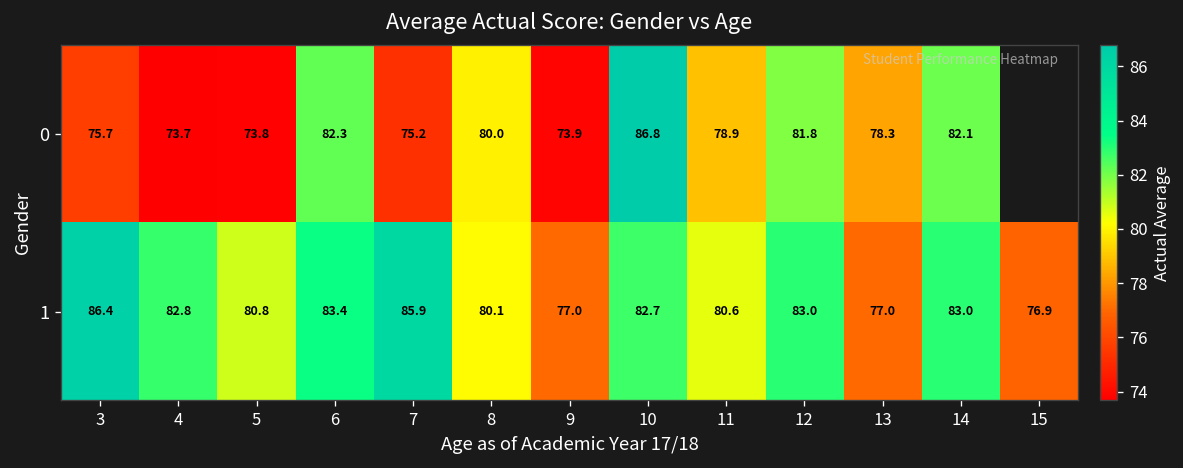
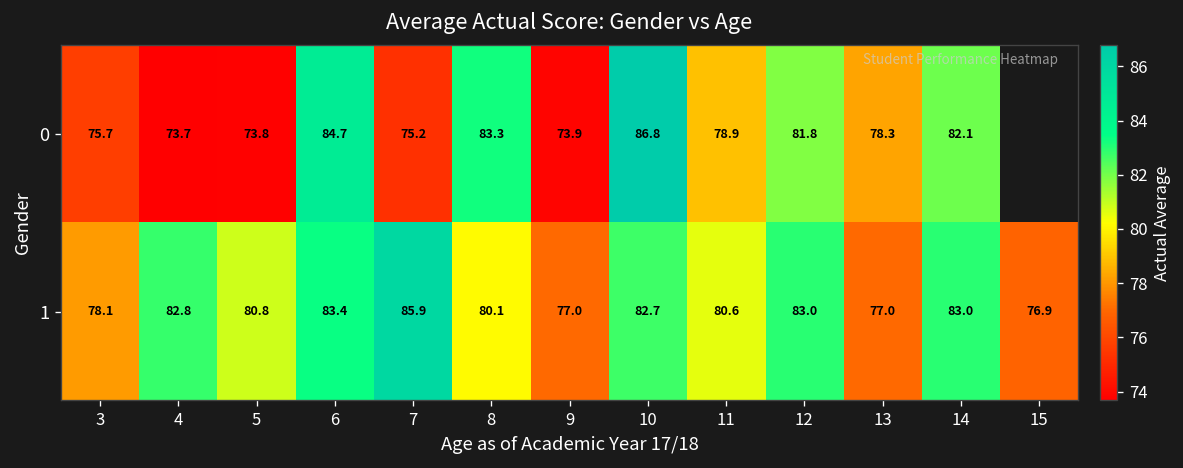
0, 6: 82.3 -> 84.7
0, 8: 80.0 -> 83.3
1, 3: 86.4 -> 78.1
